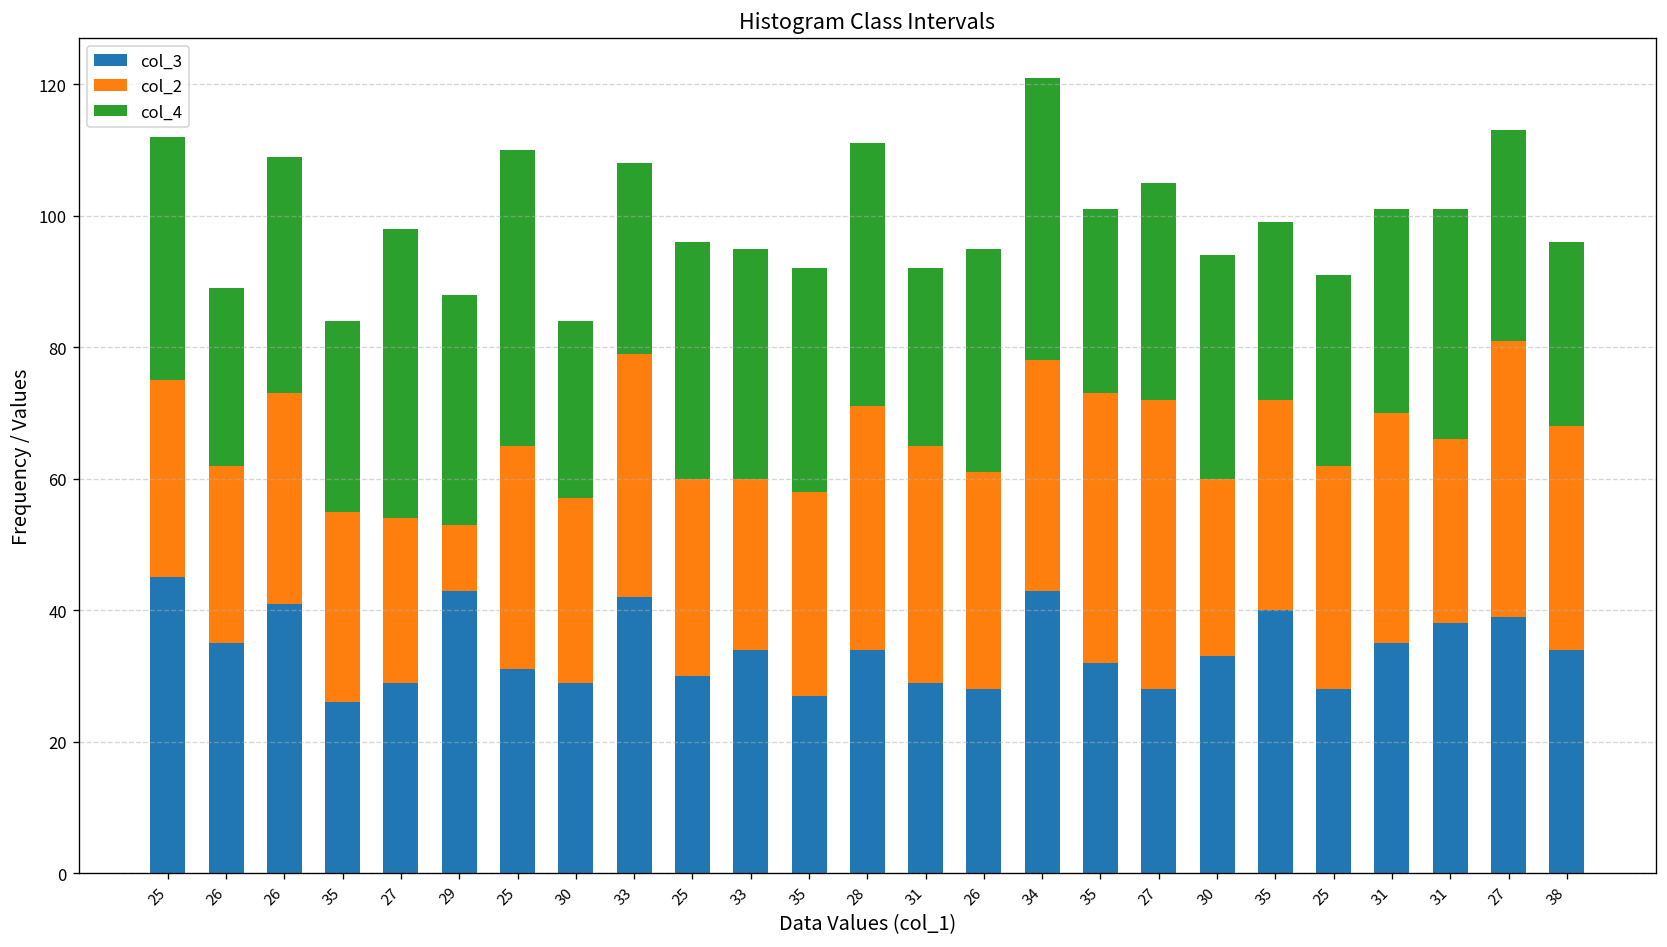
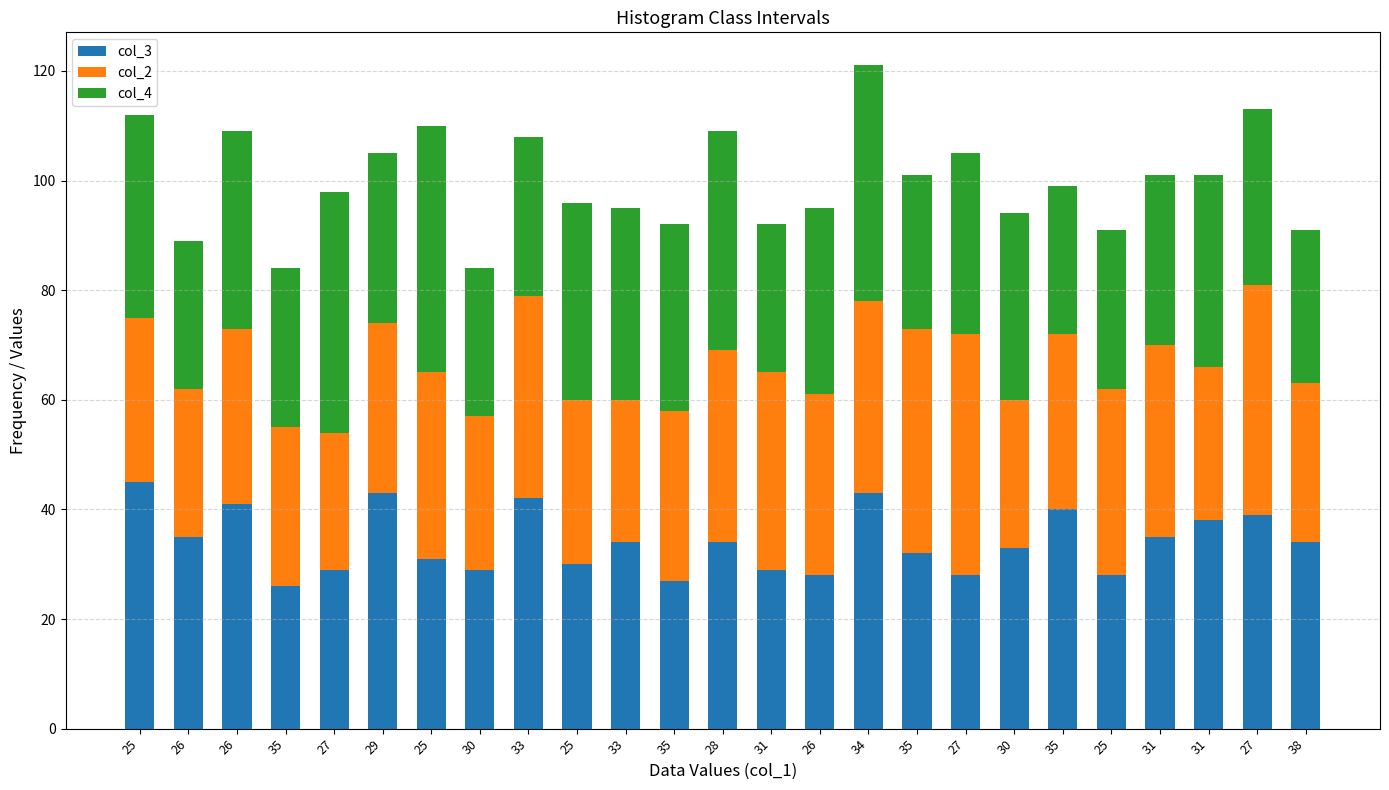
col_2, 29: 10 -> 31
col_4, 29: 35 -> 31
col_2, 28: 37 -> 35
col_2, 38: 34 -> 29
